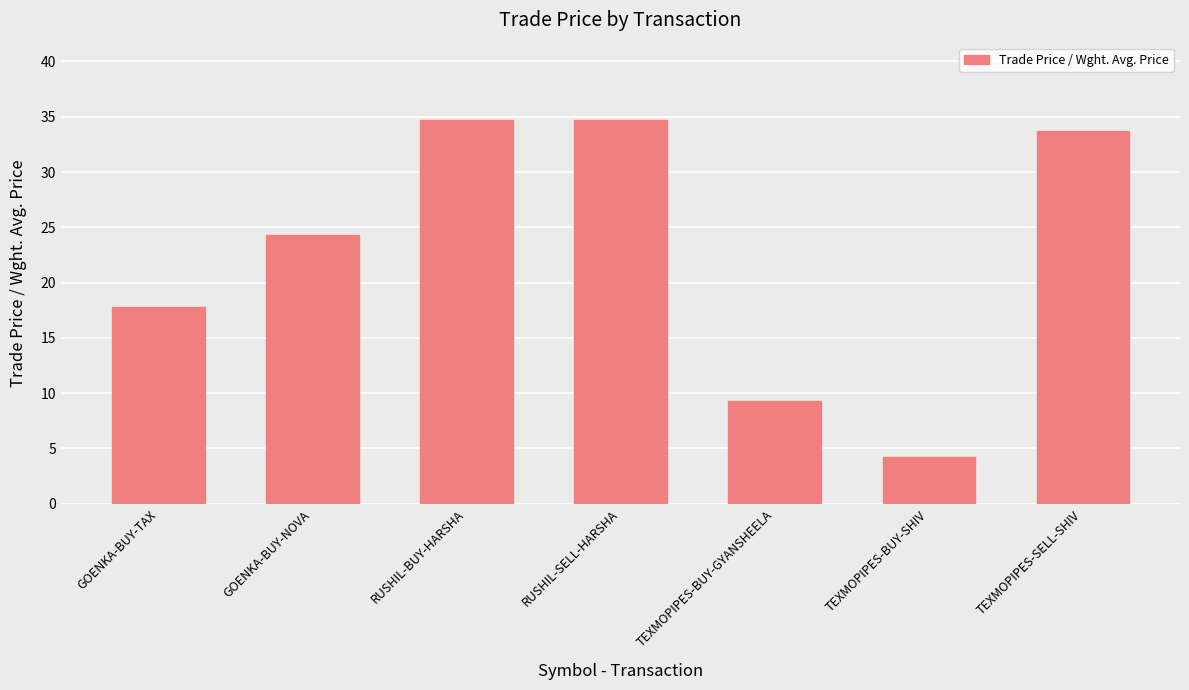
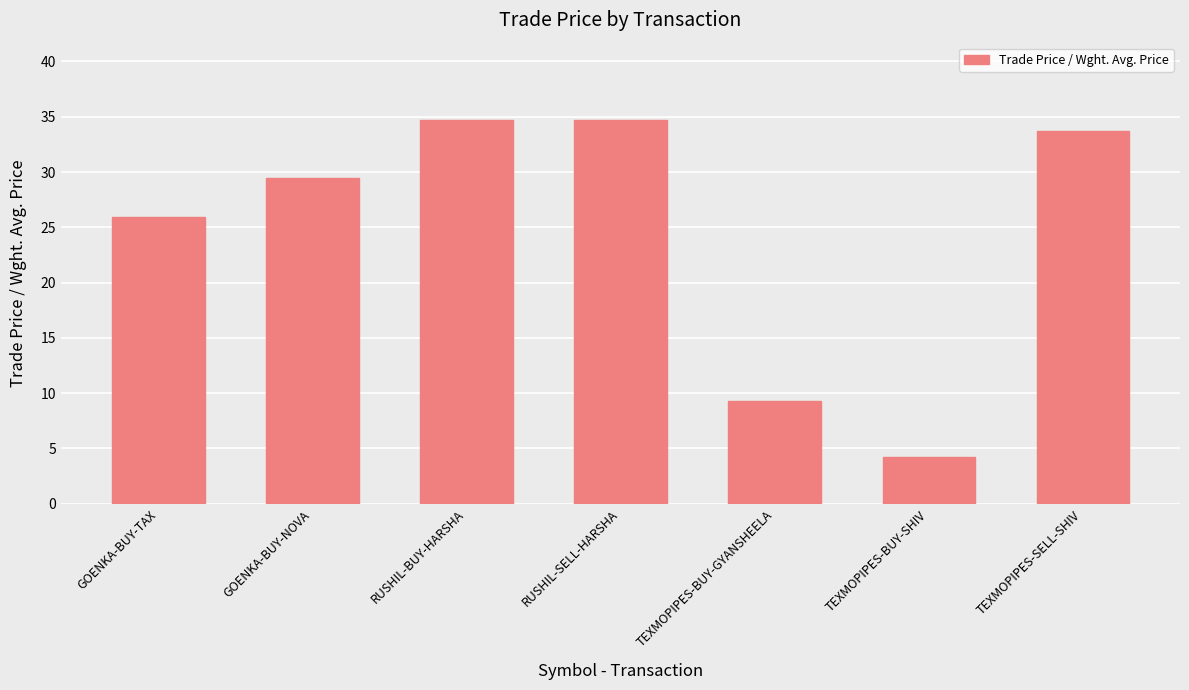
GOENKA-BUY-TAX: 17.8 -> 26.0
GOENKA-BUY-NOVA: 24.3 -> 29.4
